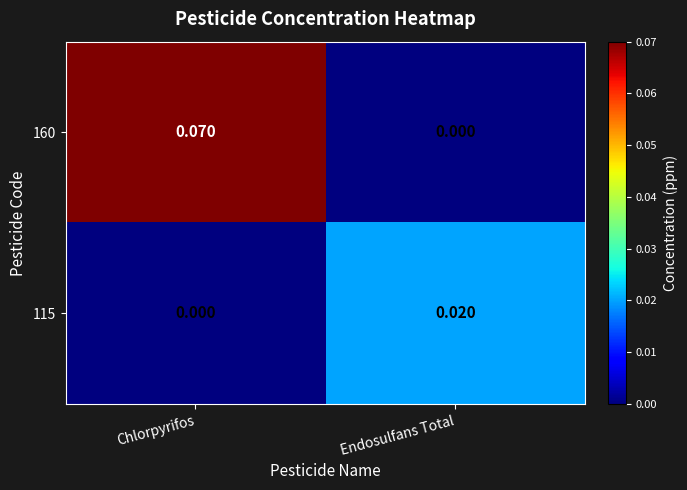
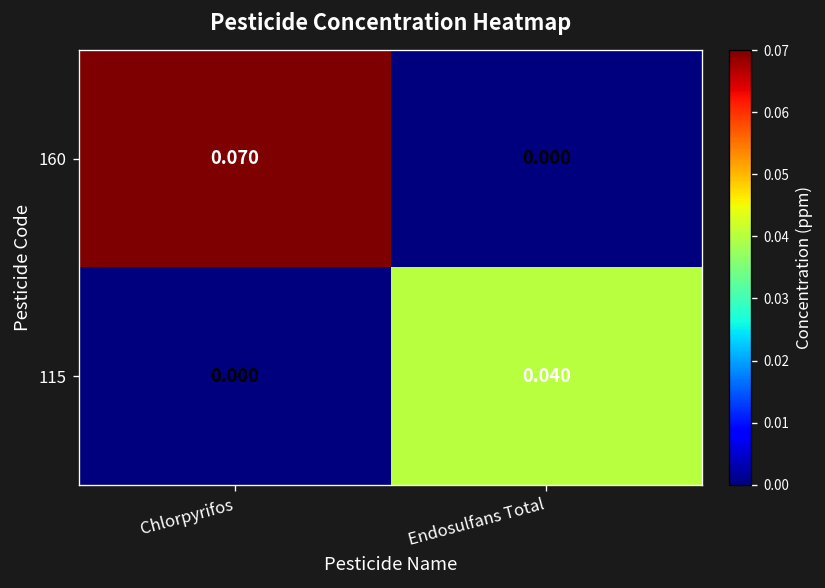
115, Endosulfans Total: 0.020 -> 0.040
